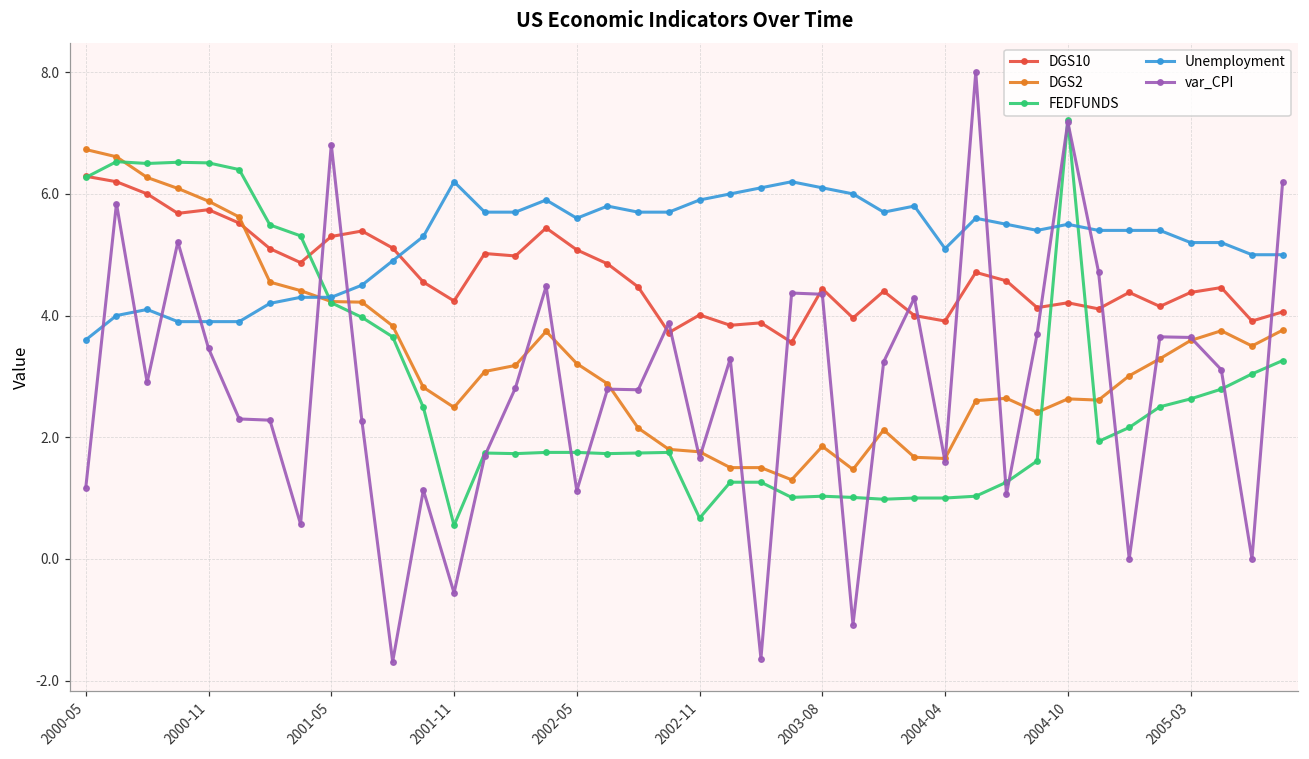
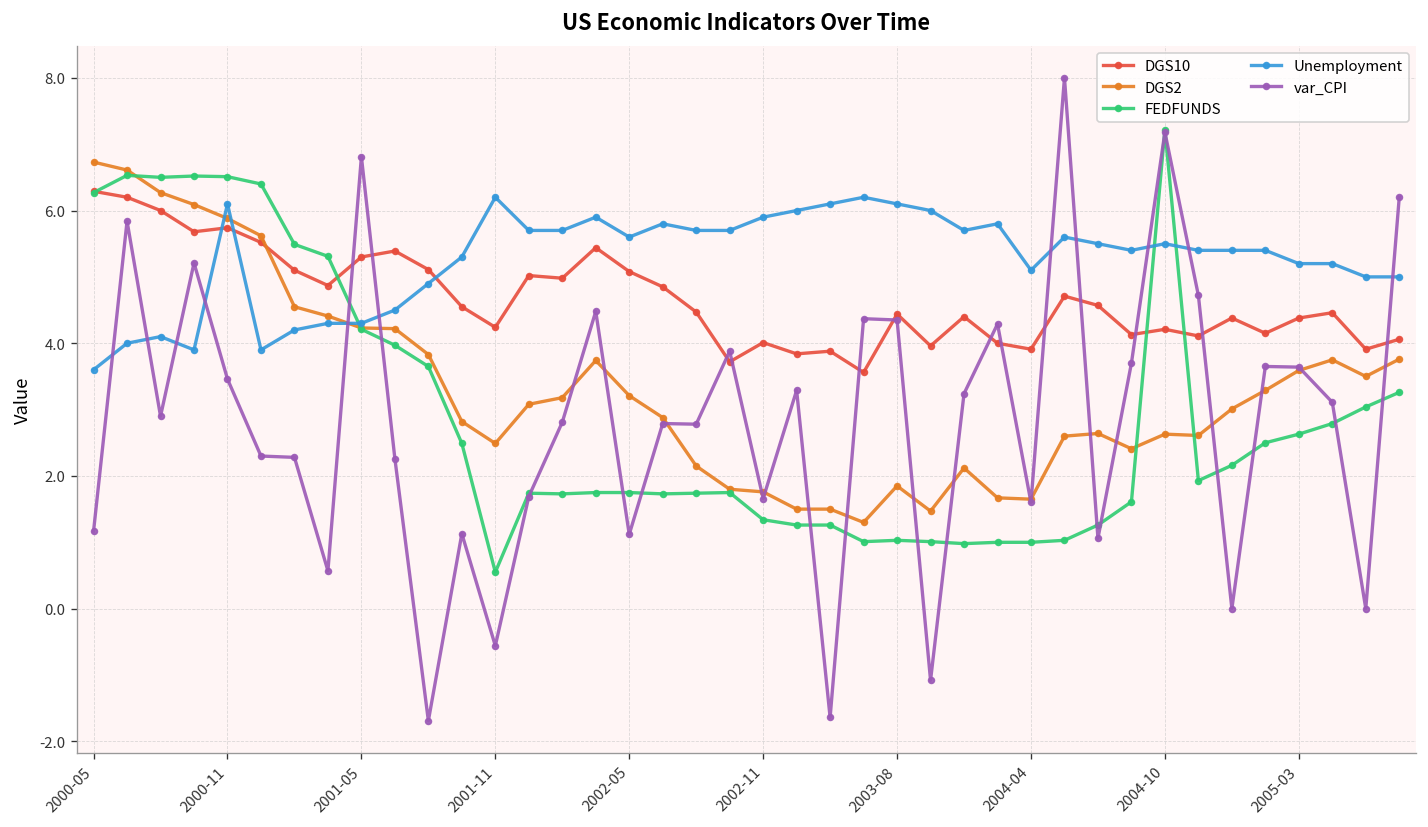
Unemployment, 2000-11: 3.9 -> 6.1
FEDFUNDS, 2002-11: 0.7 -> 1.3
